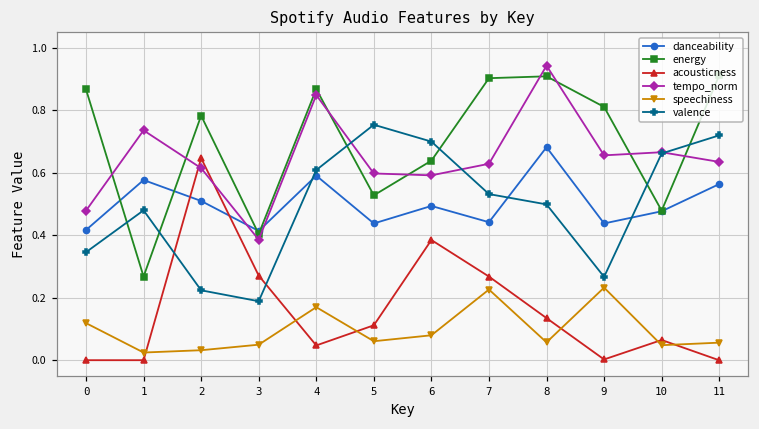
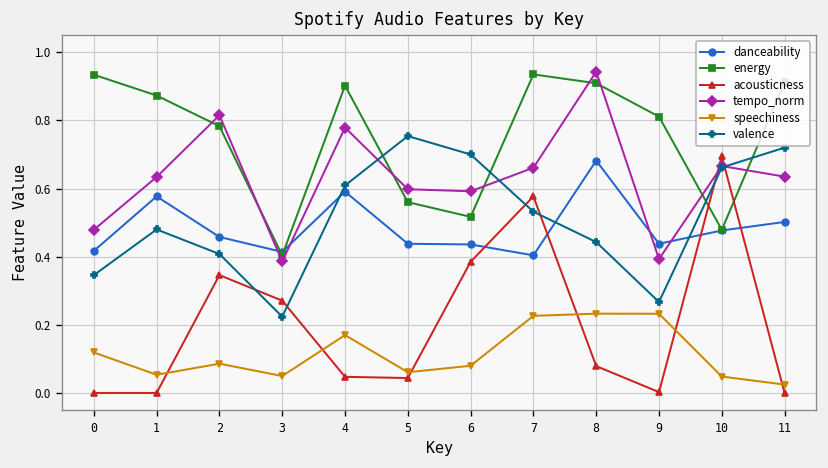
energy, 0: 0.87 -> 0.93
energy, 1: 0.27 -> 0.87
tempo_norm, 1: 0.74 -> 0.63
speechiness, 1: 0.02 -> 0.05
danceability, 2: 0.51 -> 0.46
acousticness, 2: 0.65 -> 0.35
tempo_norm, 2: 0.62 -> 0.82
speechiness, 2: 0.03 -> 0.09
valence, 2: 0.22 -> 0.41
valence, 3: 0.19 -> 0.22
energy, 4: 0.87 -> 0.90
tempo_norm, 4: 0.85 -> 0.78
energy, 5: 0.53 -> 0.56
acousticness, 5: 0.11 -> 0.04
danceability, 6: 0.49 -> 0.44
energy, 6: 0.64 -> 0.52
danceability, 7: 0.44 -> 0.40
energy, 7: 0.90 -> 0.94
acousticness, 7: 0.27 -> 0.58
tempo_norm, 7: 0.63 -> 0.66
acousticness, 8: 0.14 -> 0.08
speechiness, 8: 0.06 -> 0.23
valence, 8: 0.50 -> 0.44
tempo_norm, 9: 0.66 -> 0.39
acousticness, 10: 0.06 -> 0.70
danceability, 11: 0.56 -> 0.50
speechiness, 11: 0.06 -> 0.02
